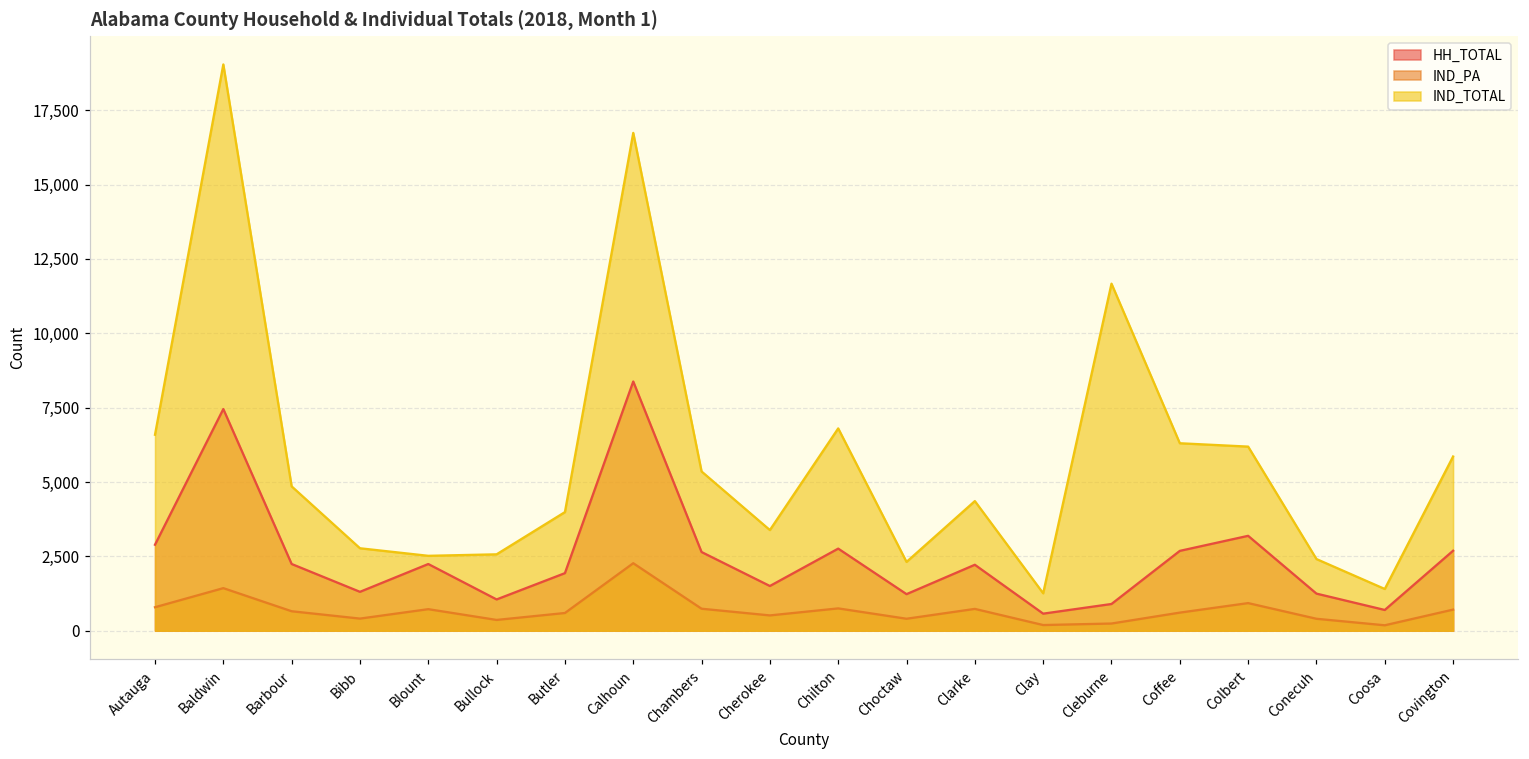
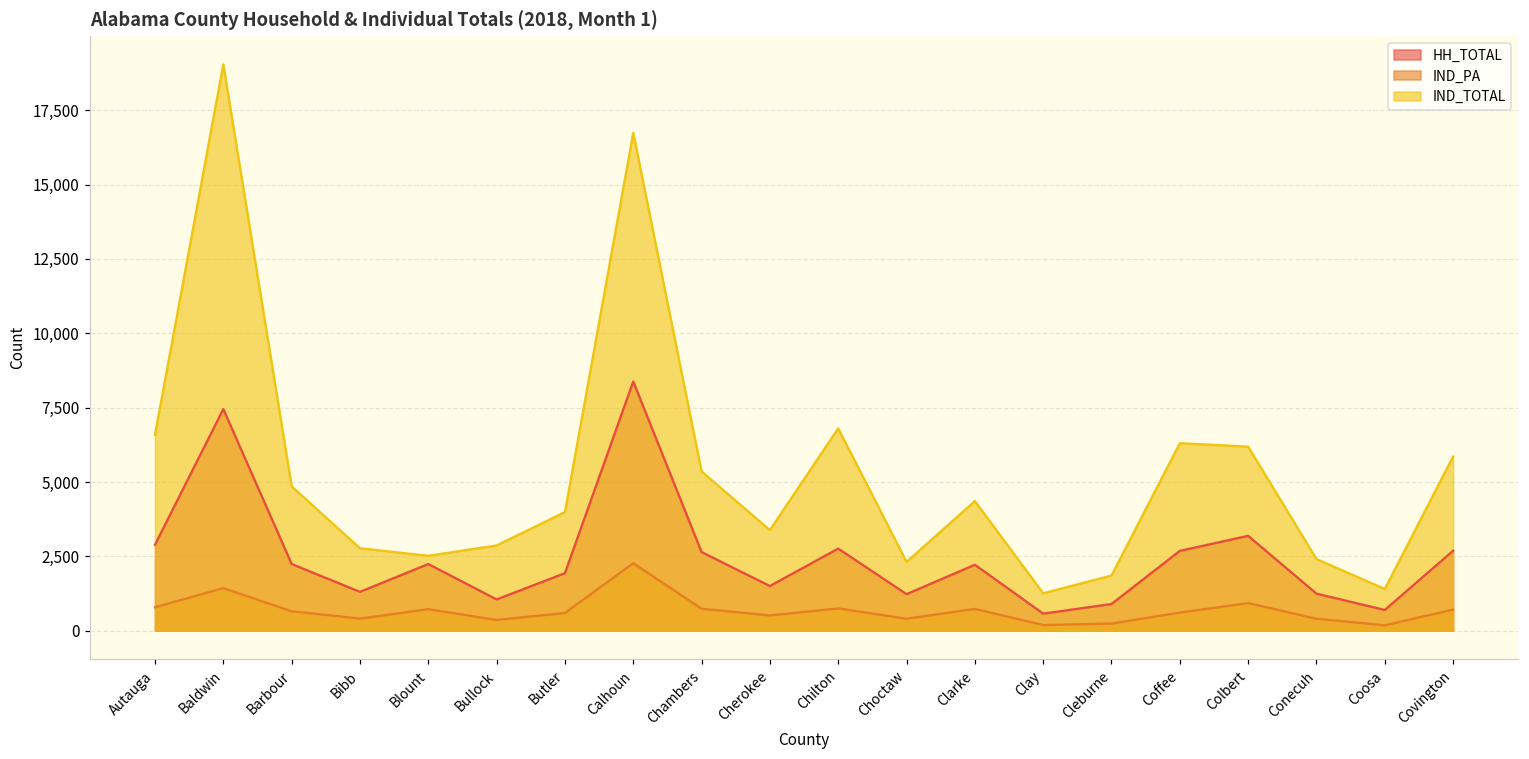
IND_TOTAL, Bullock: 2,600 -> 2,900
IND_TOTAL, Cleburne: 11,700 -> 1,900
